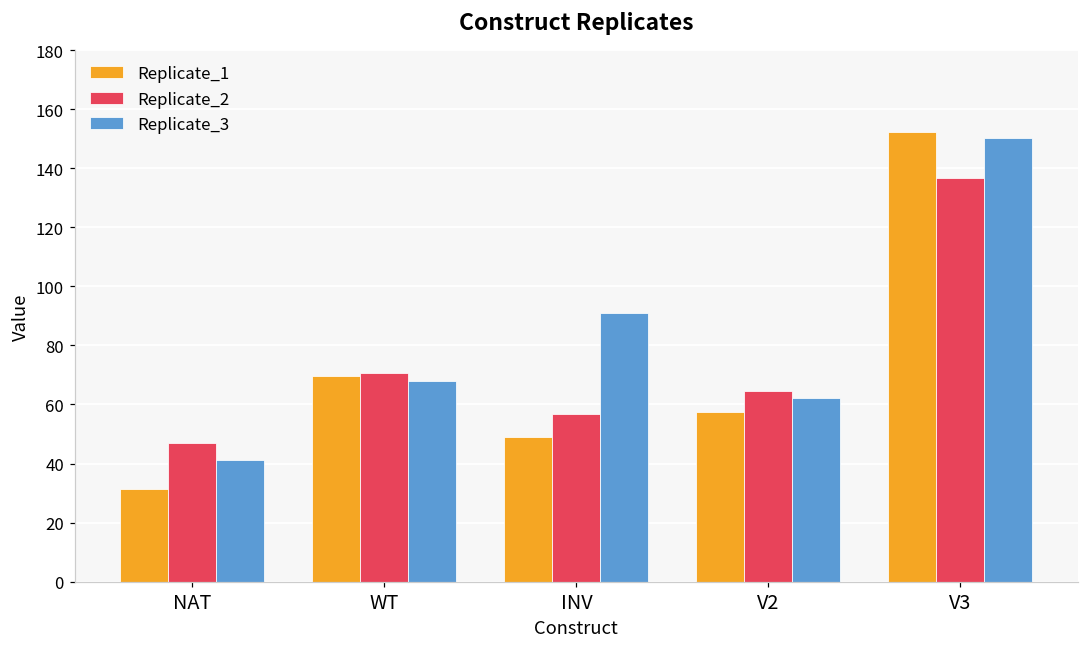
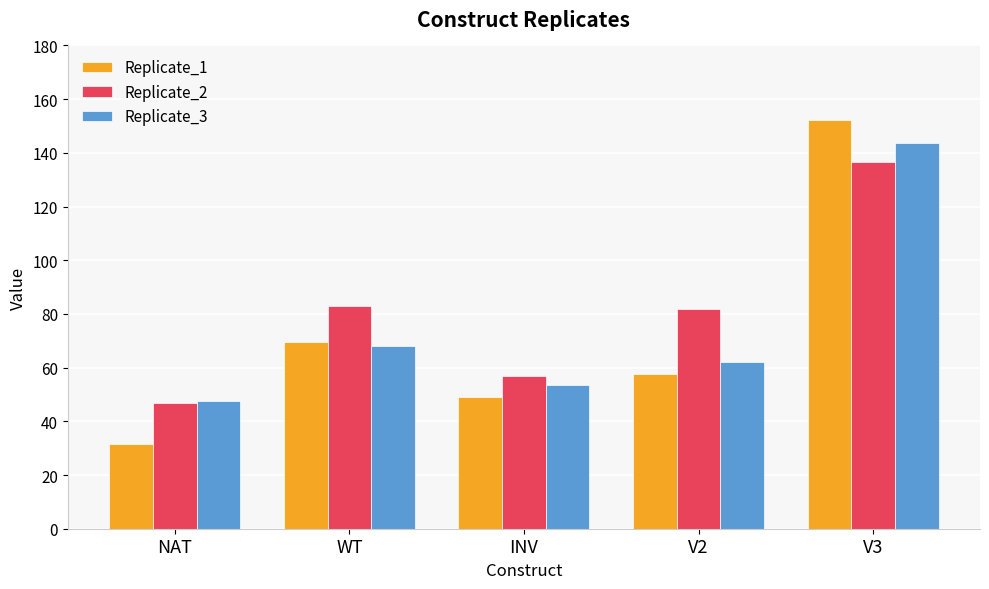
Replicate_3, NAT: 41 -> 48
Replicate_2, WT: 71 -> 83
Replicate_3, INV: 91 -> 53
Replicate_2, V2: 65 -> 82
Replicate_3, V3: 150 -> 144
